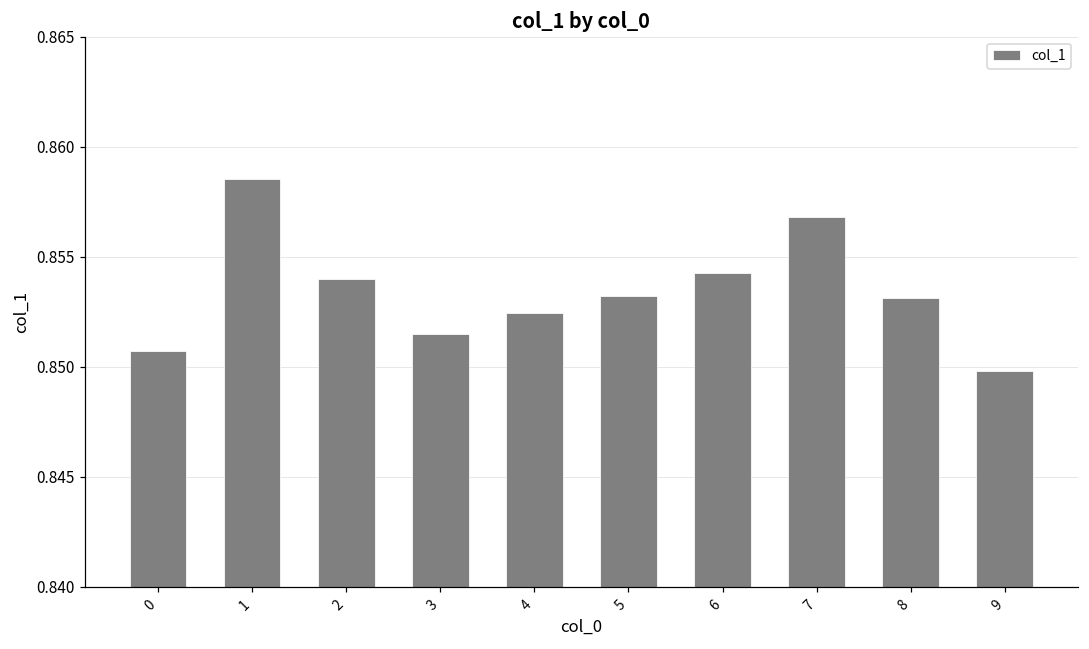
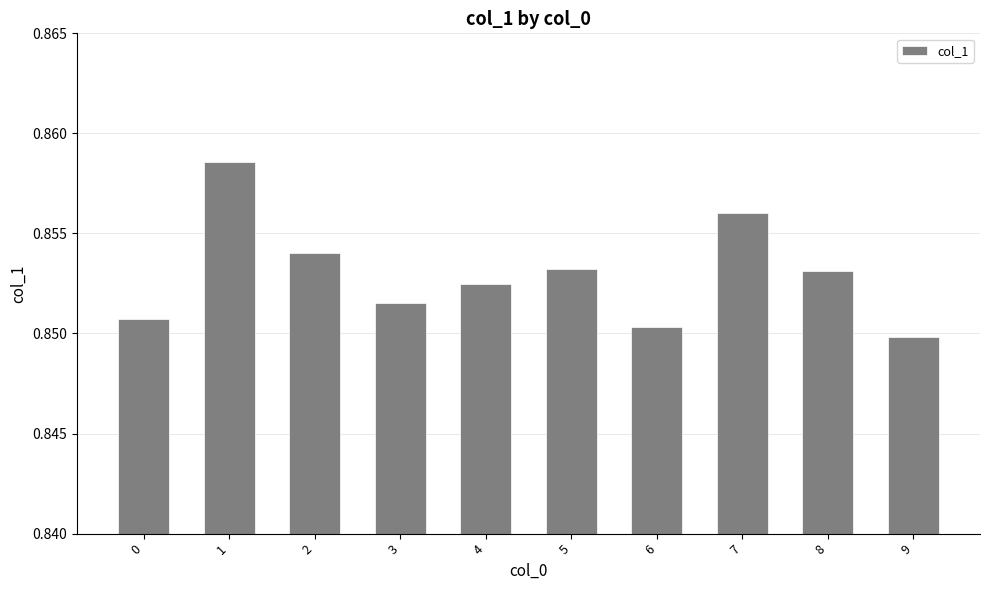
6: 0.8542 -> 0.8503
7: 0.8568 -> 0.8560
